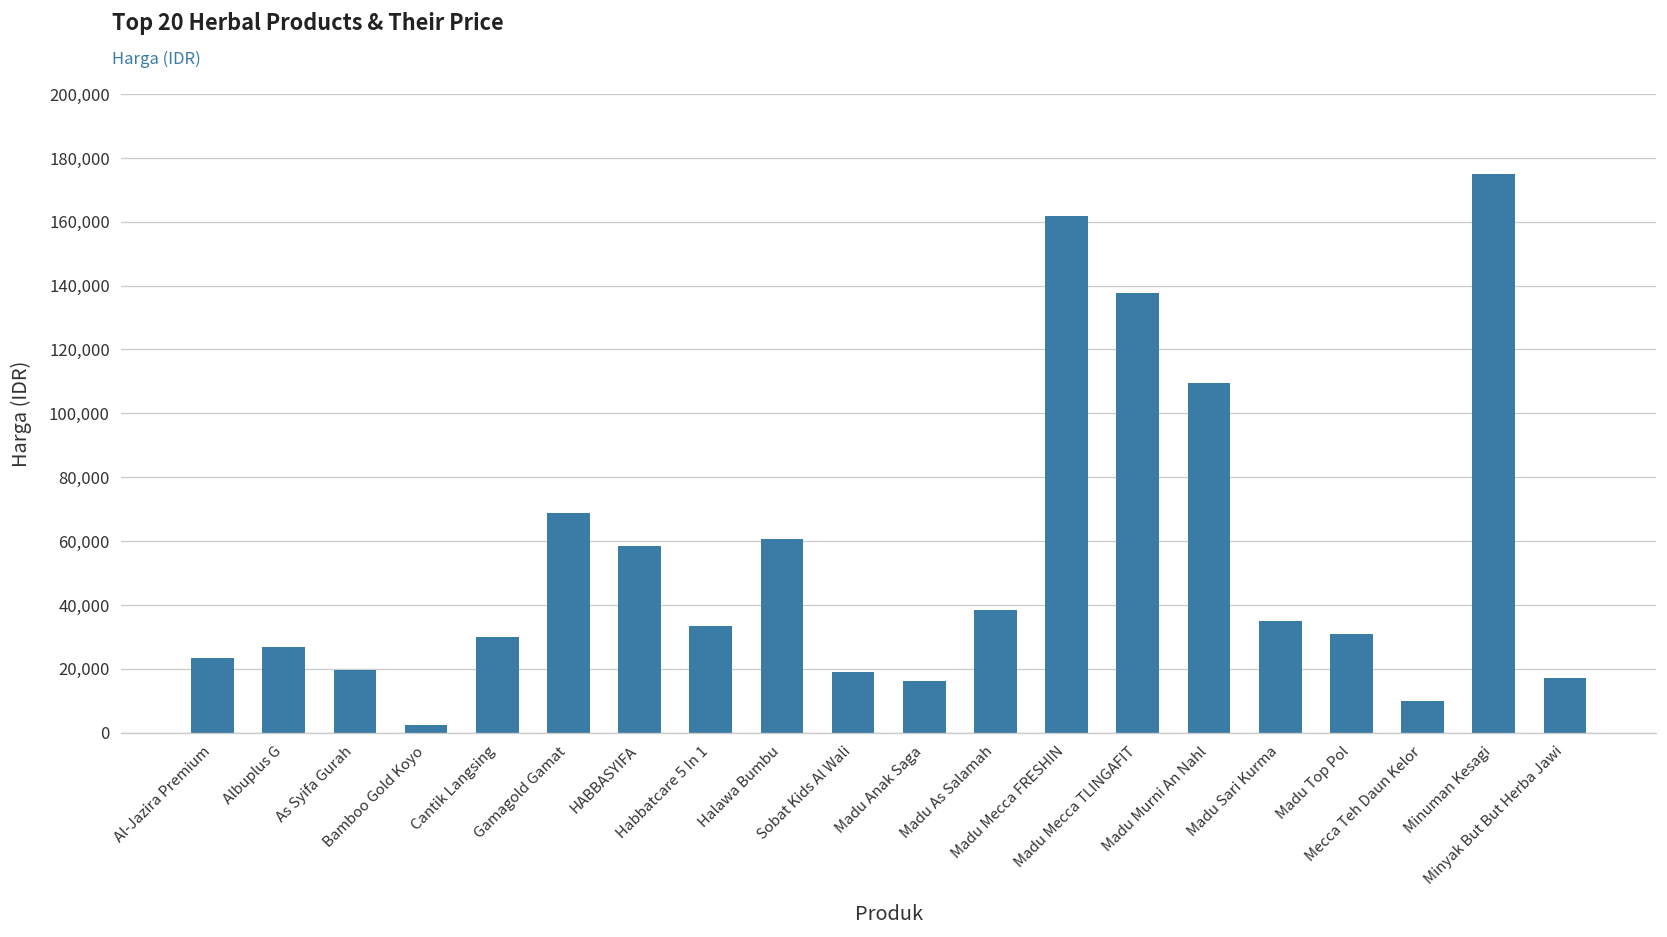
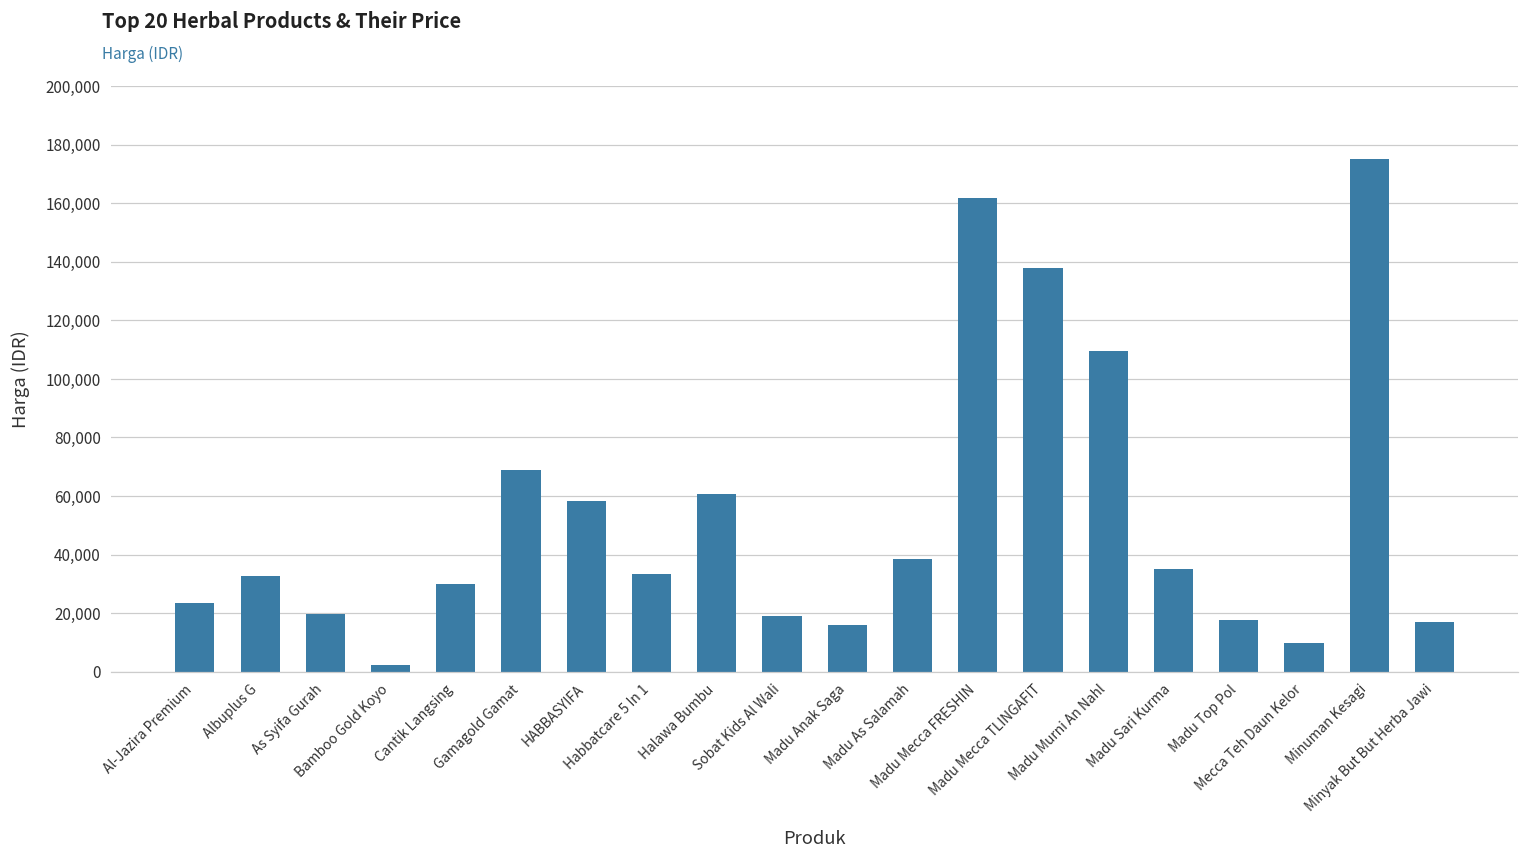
Albuplus G: 27,000 -> 33,000
Madu Top Pol: 31,000 -> 18,000
